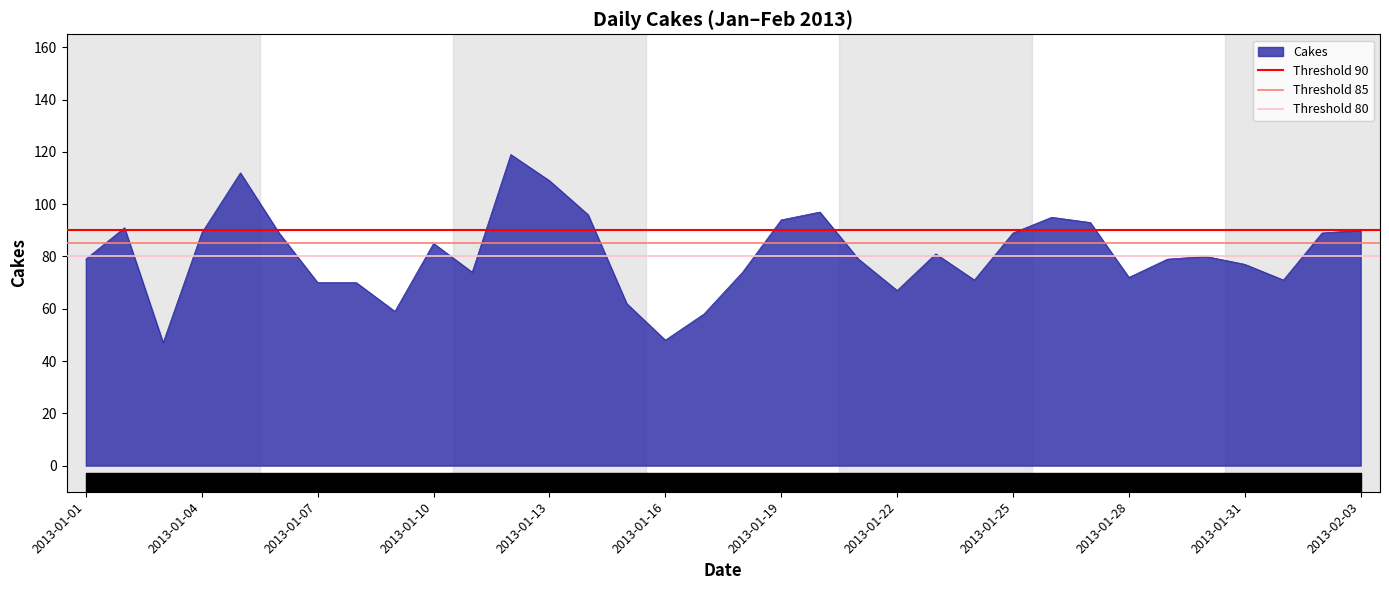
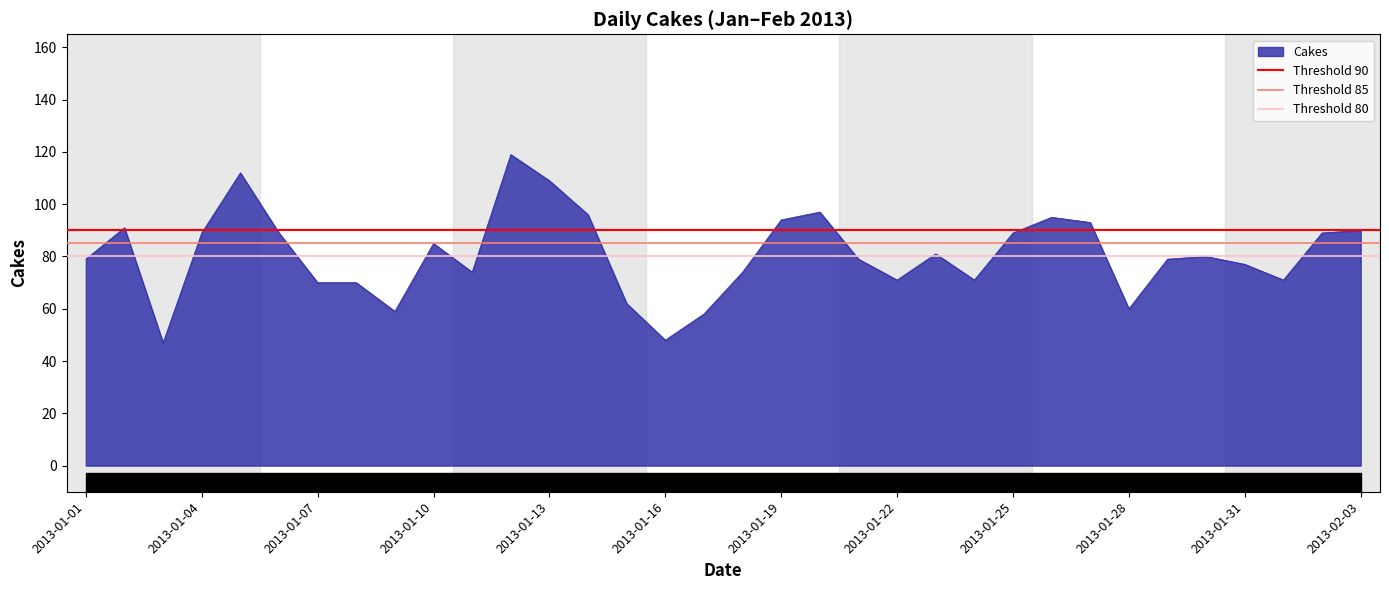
Cakes, 2013-01-22: 67 -> 71
Cakes, 2013-01-28: 72 -> 60
